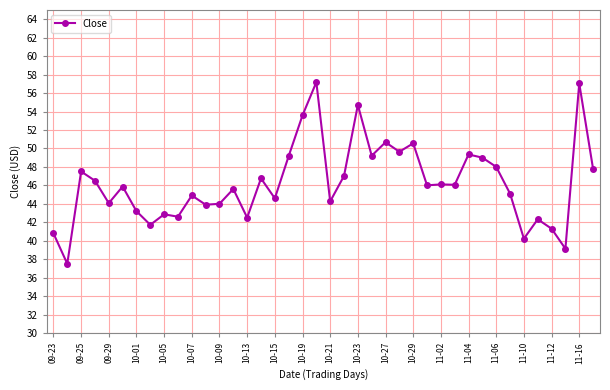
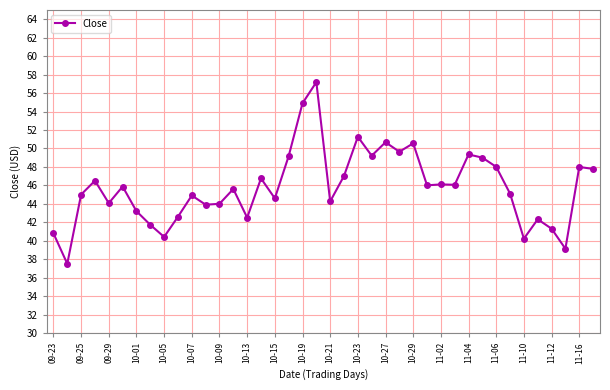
09-25: 48 -> 45
10-05: 43 -> 40
10-19: 54 -> 55
10-23: 55 -> 51
11-16: 57 -> 48
